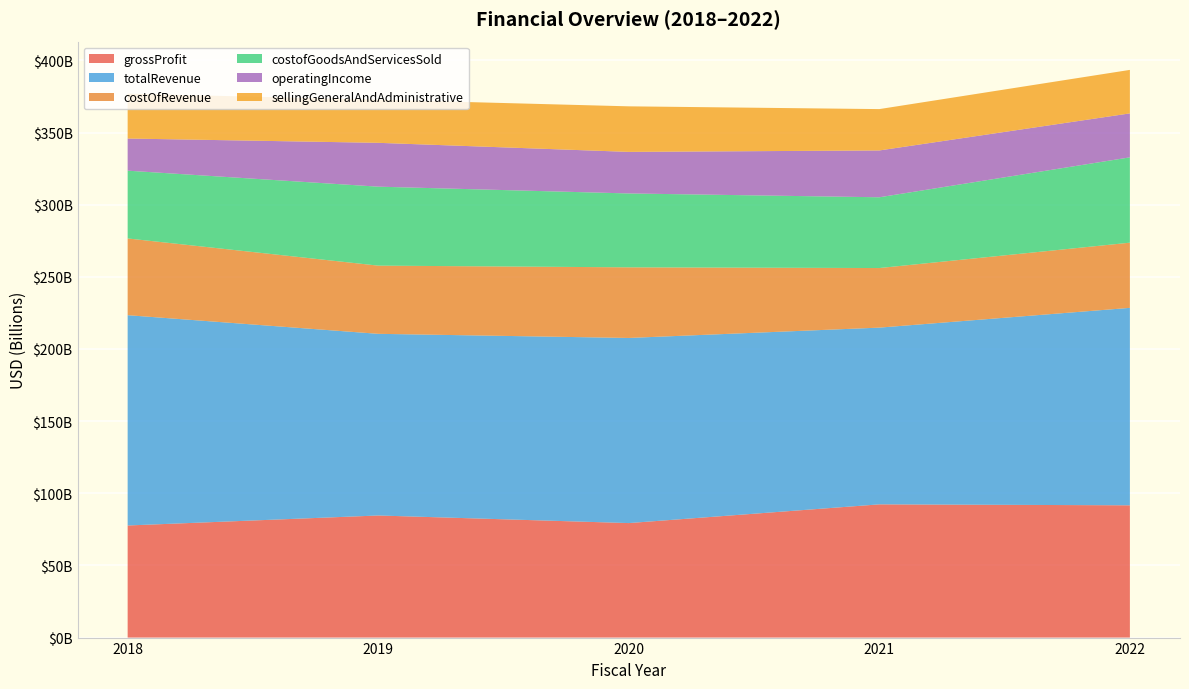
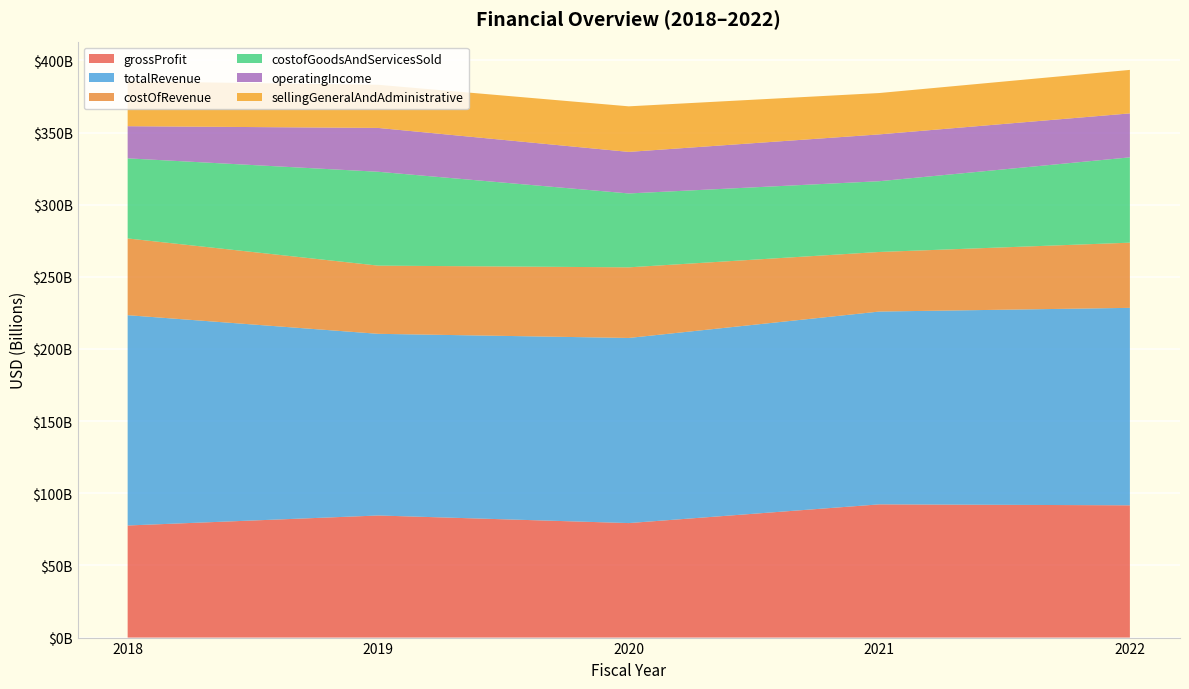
costofGoodsAndServicesSold, 2018: $47000000000 -> $56000000000
costofGoodsAndServicesSold, 2019: $55000000000 -> $65000000000
totalRevenue, 2021: $122000000000 -> $134000000000
